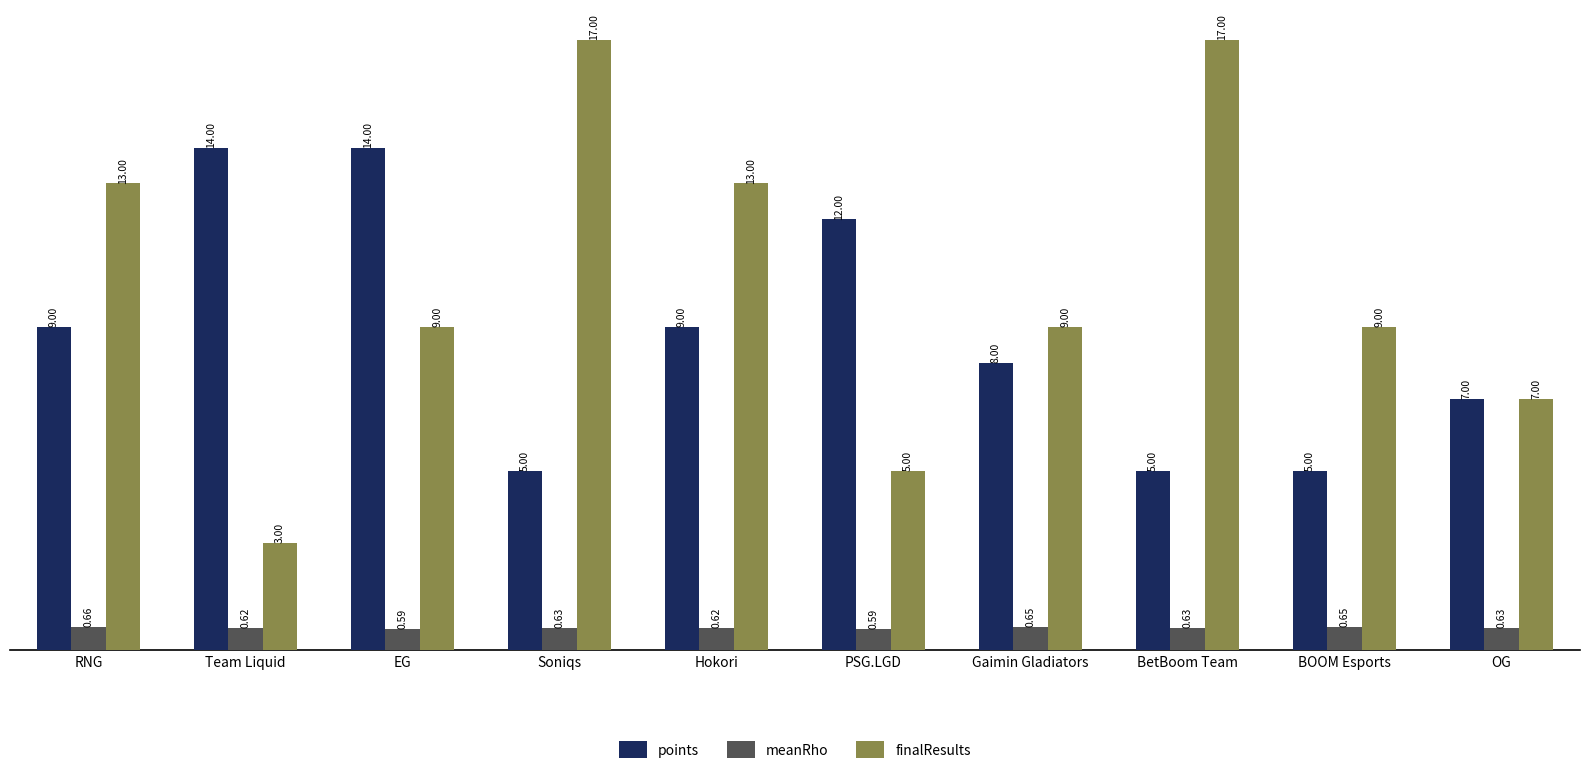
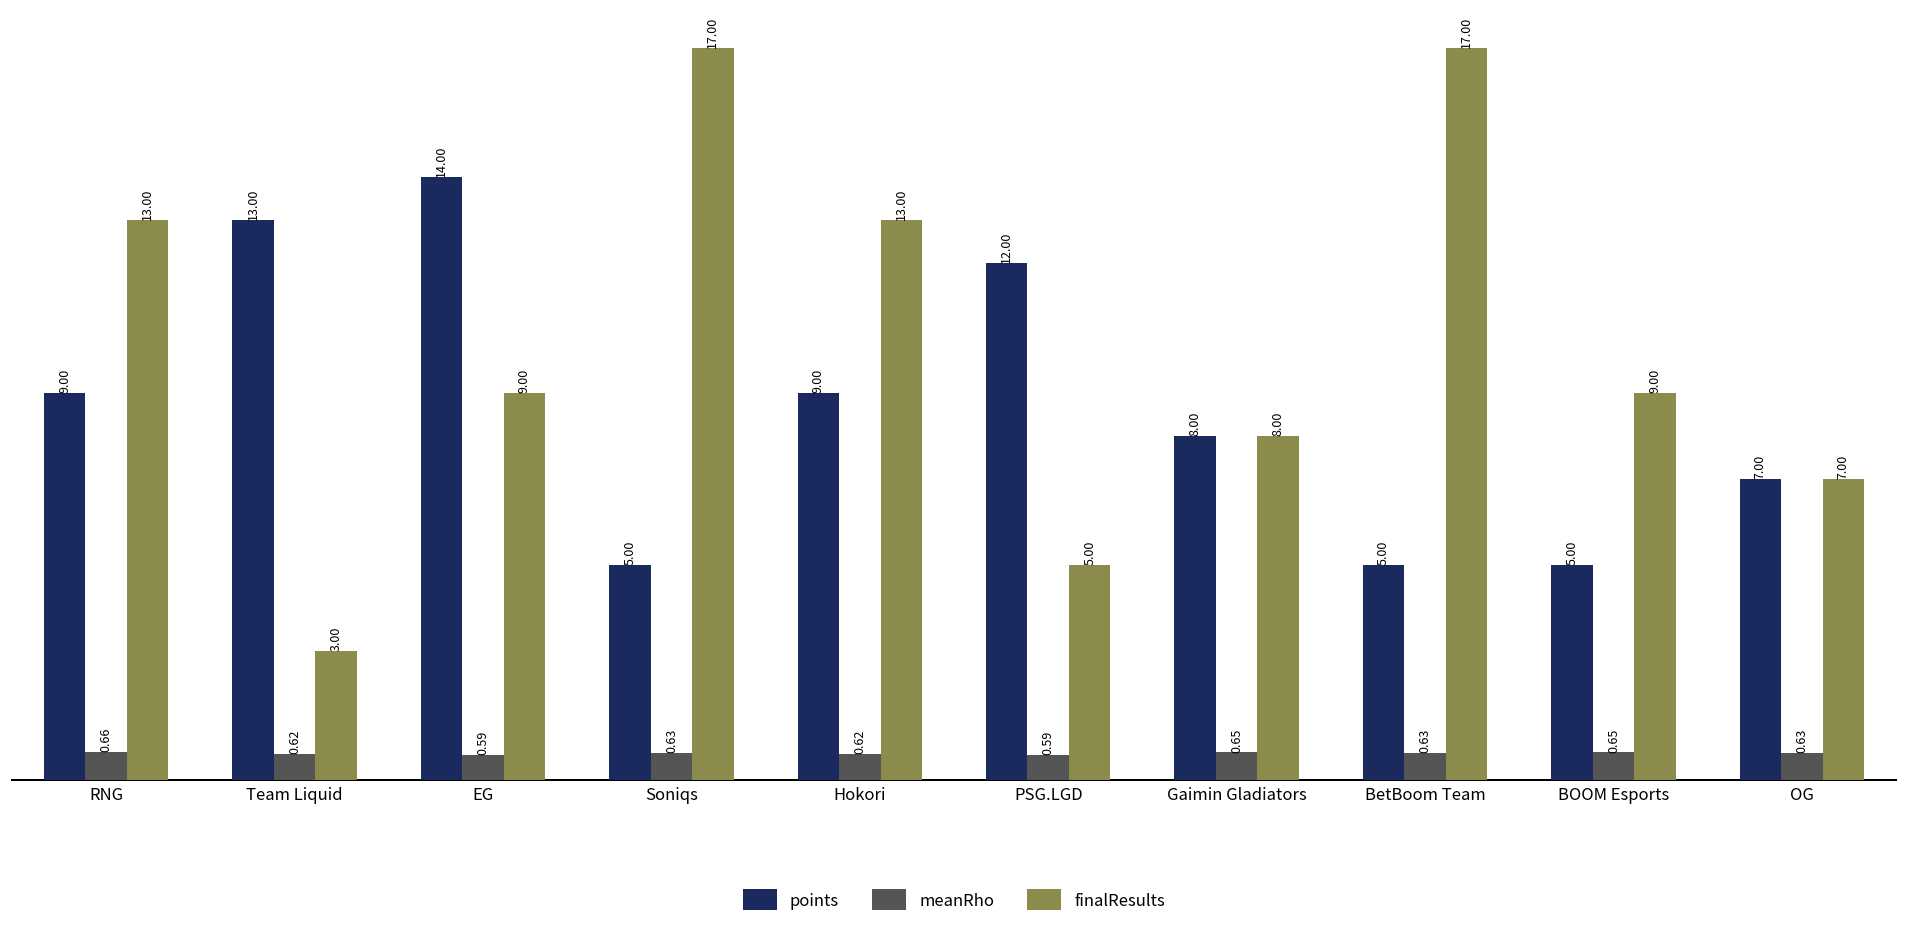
points, Team Liquid: 14.00 -> 13.00
finalResults, Gaimin Gladiators: 9.00 -> 8.00
